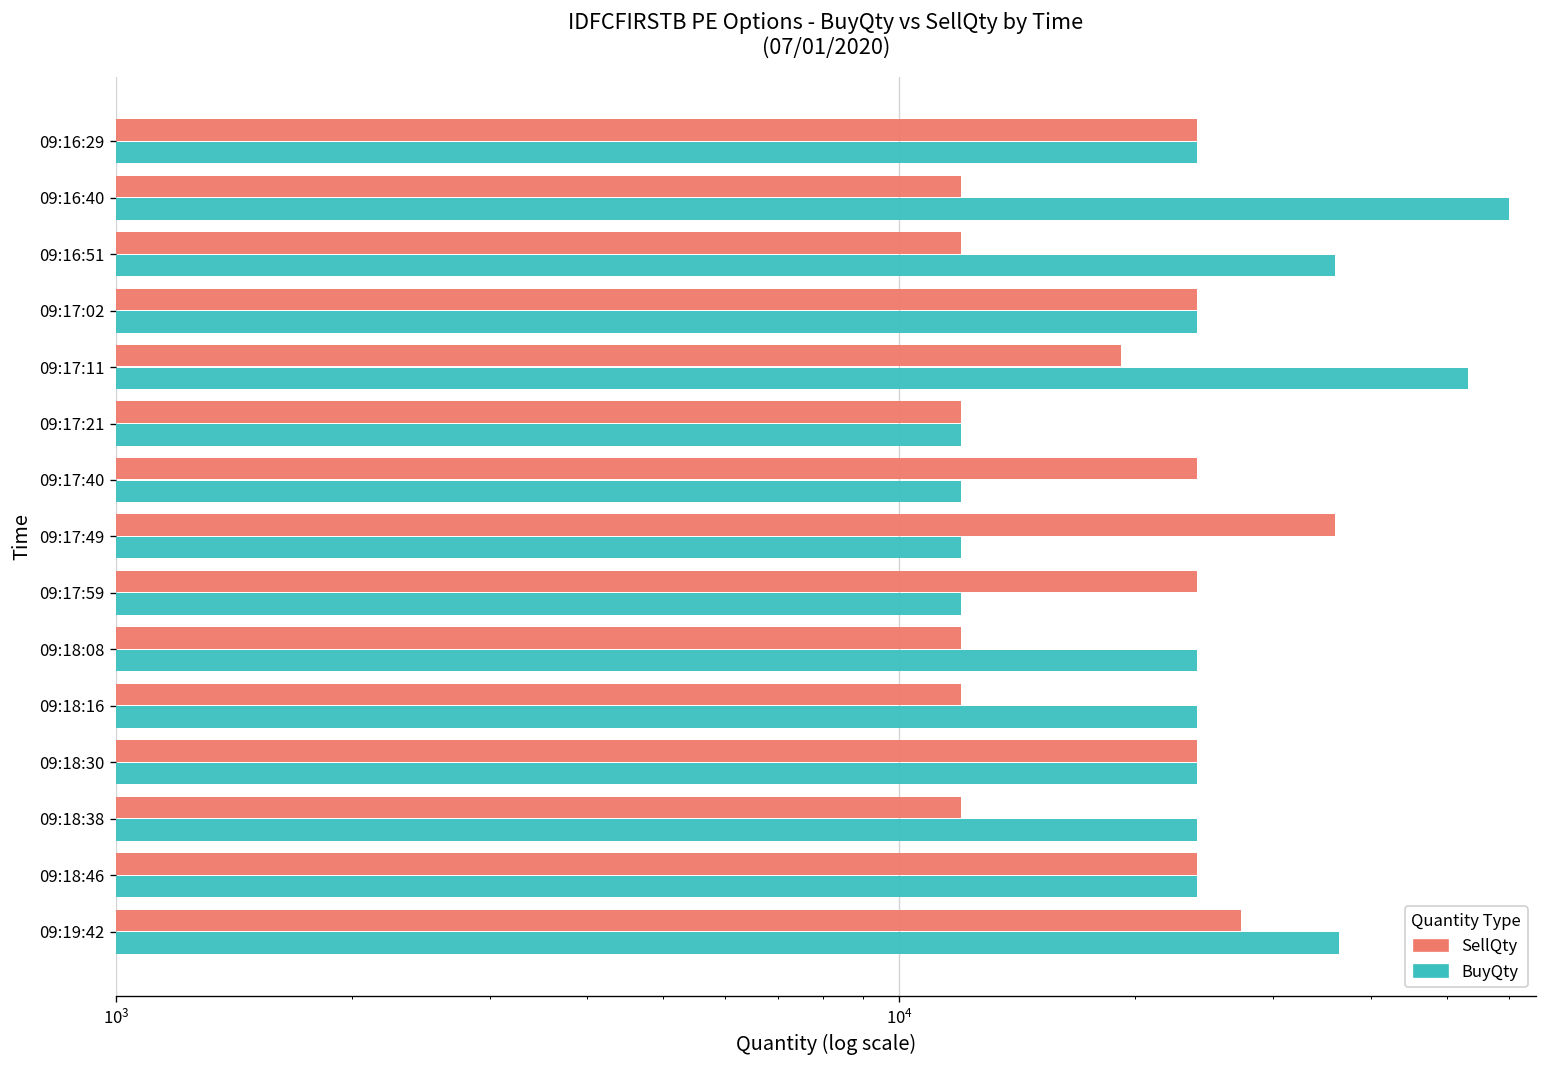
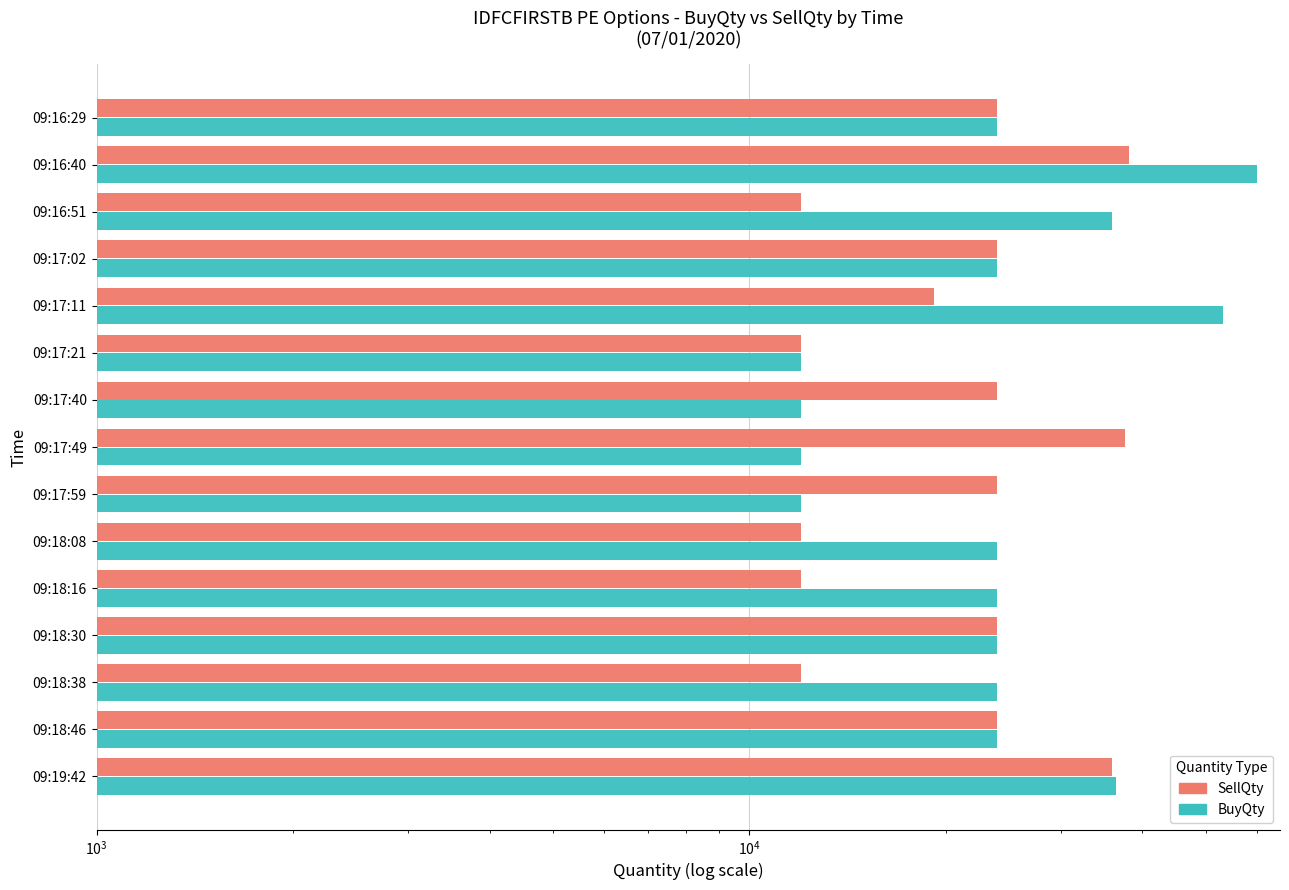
SellQty, 09:16:40: 12000 -> 38000
SellQty, 09:17:49: 36000 -> 38000
SellQty, 09:19:42: 27300 -> 36000
